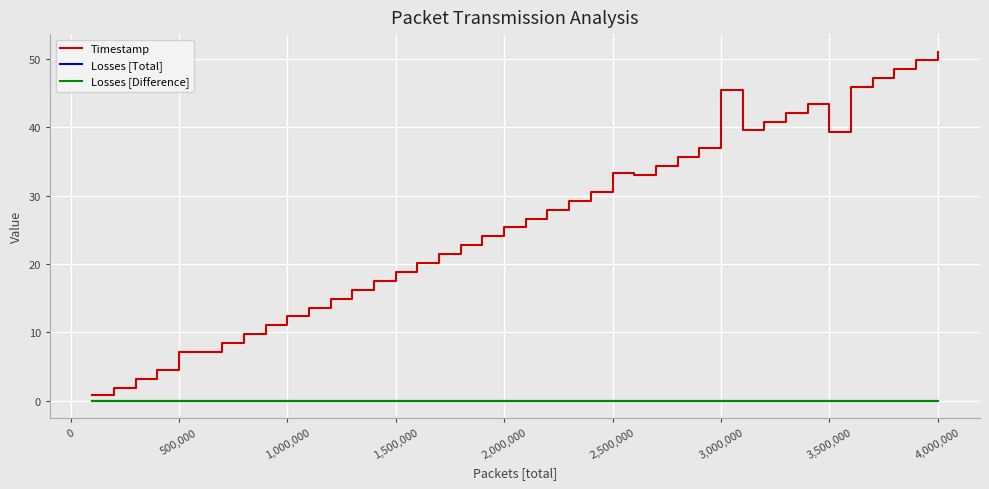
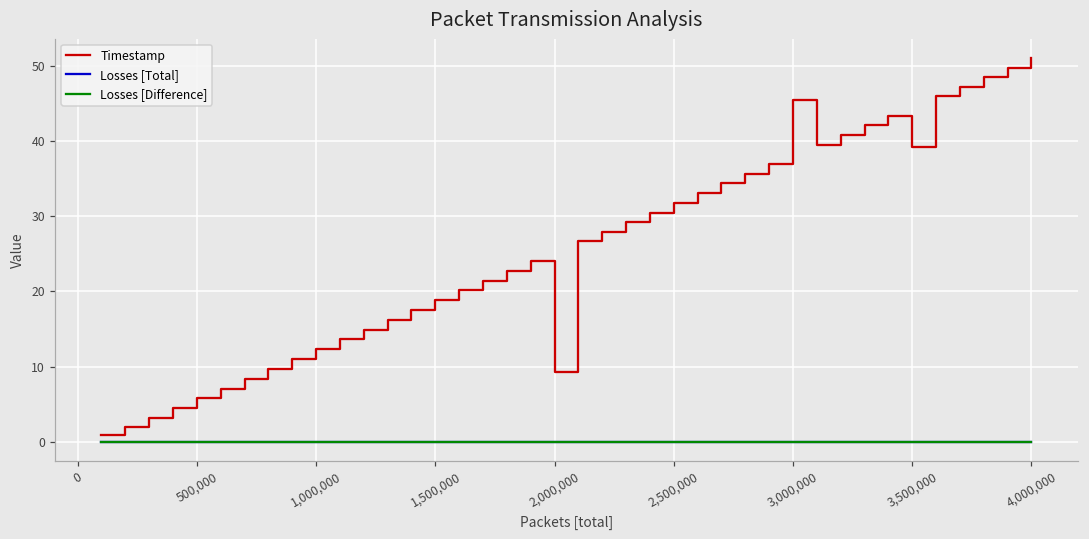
Timestamp, 500,000: 7 -> 6
Timestamp, 2,000,000: 25 -> 9
Timestamp, 2,500,000: 33 -> 32
